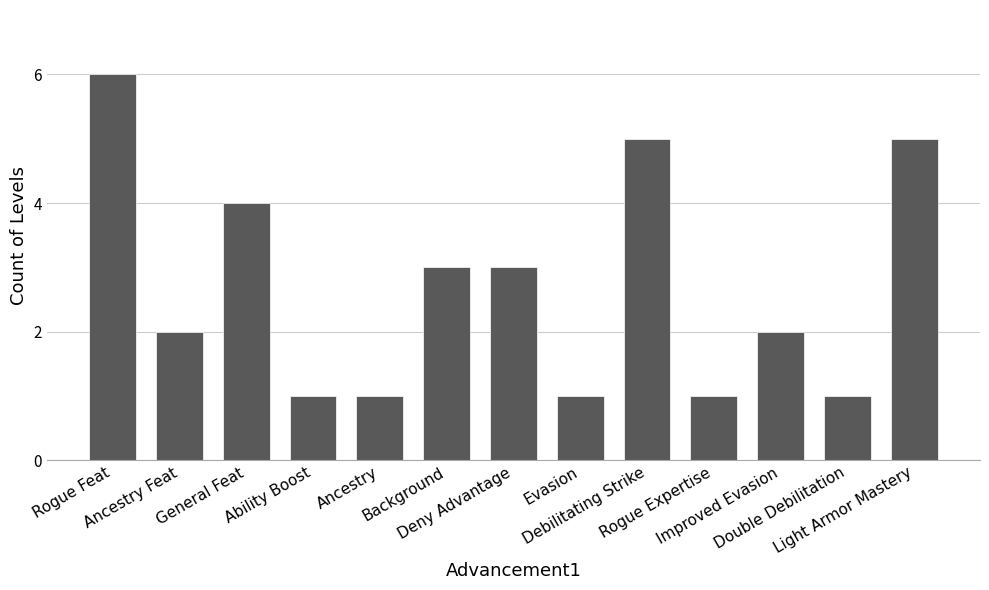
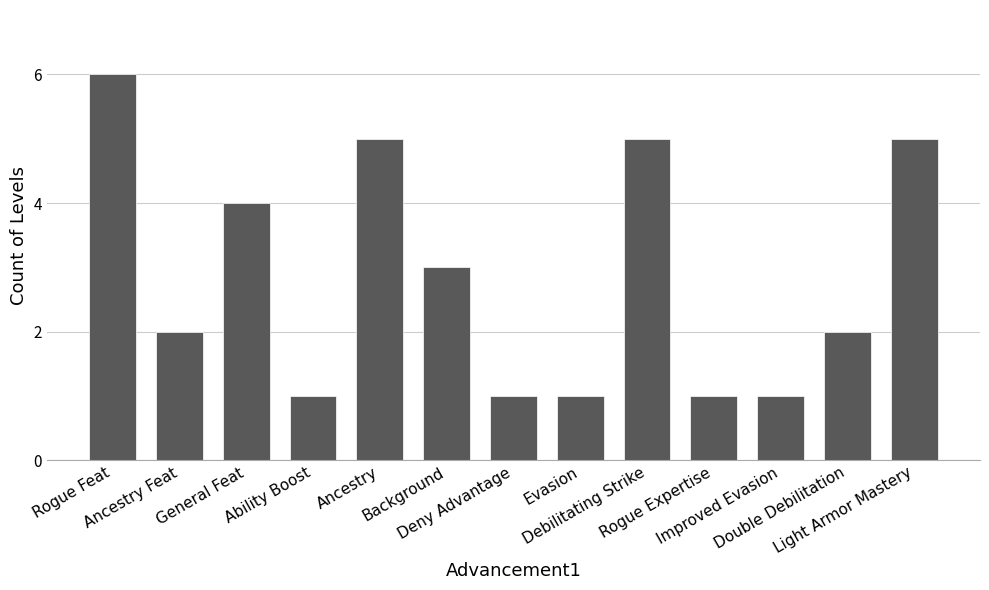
Ancestry: 1 -> 5
Deny Advantage: 3 -> 1
Improved Evasion: 2 -> 1
Double Debilitation: 1 -> 2
